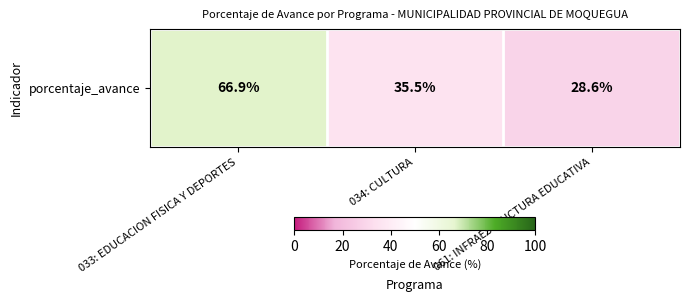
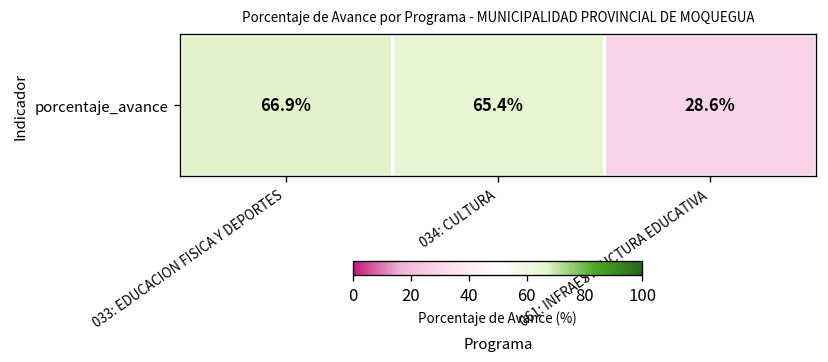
porcentaje_avance, 034: CULTURA: 35.5% -> 65.4%
